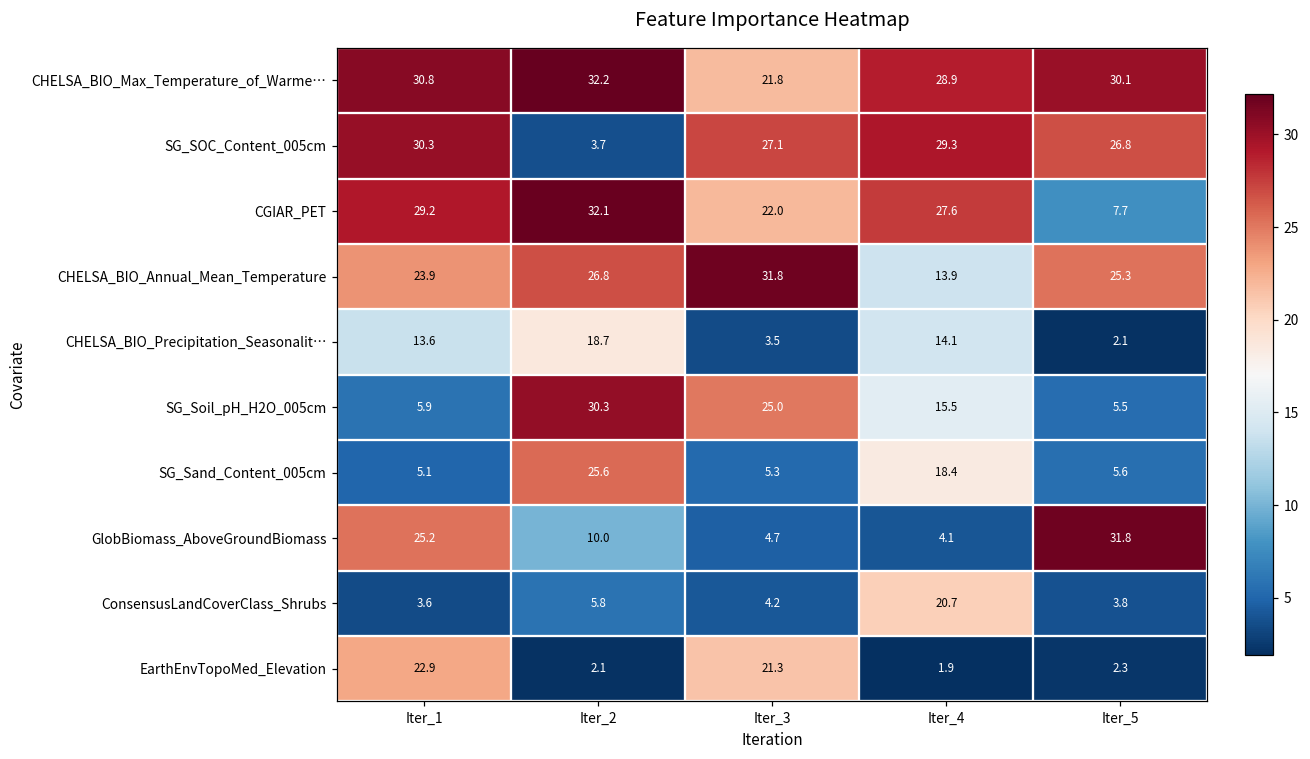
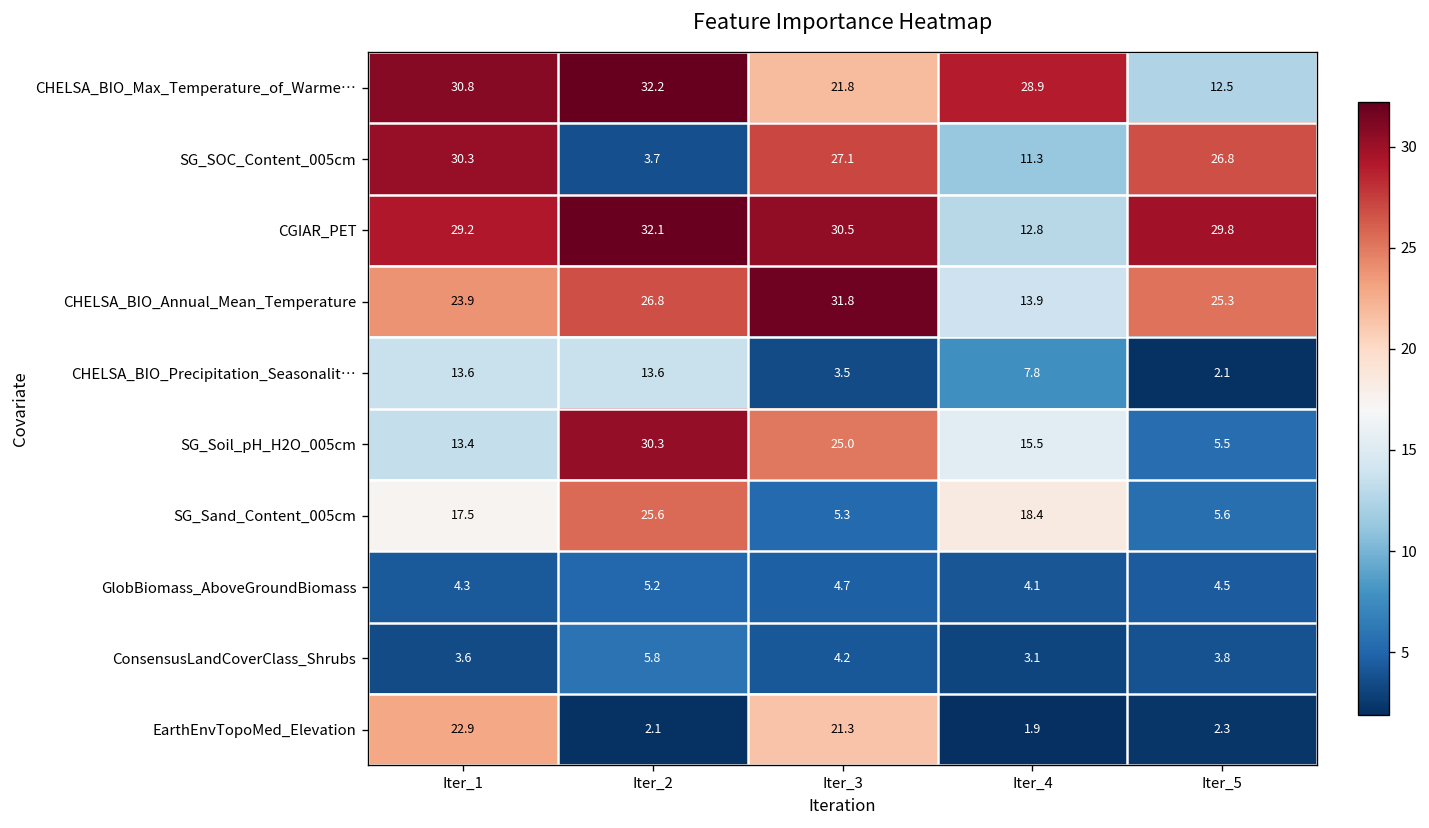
CHELSA_BIO_Max_Temperature_of_Warme…, Iter_5: 30.1 -> 12.5
SG_SOC_Content_005cm, Iter_4: 29.3 -> 11.3
CGIAR_PET, Iter_3: 22.0 -> 30.5
CGIAR_PET, Iter_4: 27.6 -> 12.8
CGIAR_PET, Iter_5: 7.7 -> 29.8
CHELSA_BIO_Precipitation_Seasonalit…, Iter_2: 18.7 -> 13.6
CHELSA_BIO_Precipitation_Seasonalit…, Iter_4: 14.1 -> 7.8
SG_Soil_pH_H2O_005cm, Iter_1: 5.9 -> 13.4
SG_Sand_Content_005cm, Iter_1: 5.1 -> 17.5
GlobBiomass_AboveGroundBiomass, Iter_1: 25.2 -> 4.3
GlobBiomass_AboveGroundBiomass, Iter_2: 10.0 -> 5.2
GlobBiomass_AboveGroundBiomass, Iter_5: 31.8 -> 4.5
ConsensusLandCoverClass_Shrubs, Iter_4: 20.7 -> 3.1
